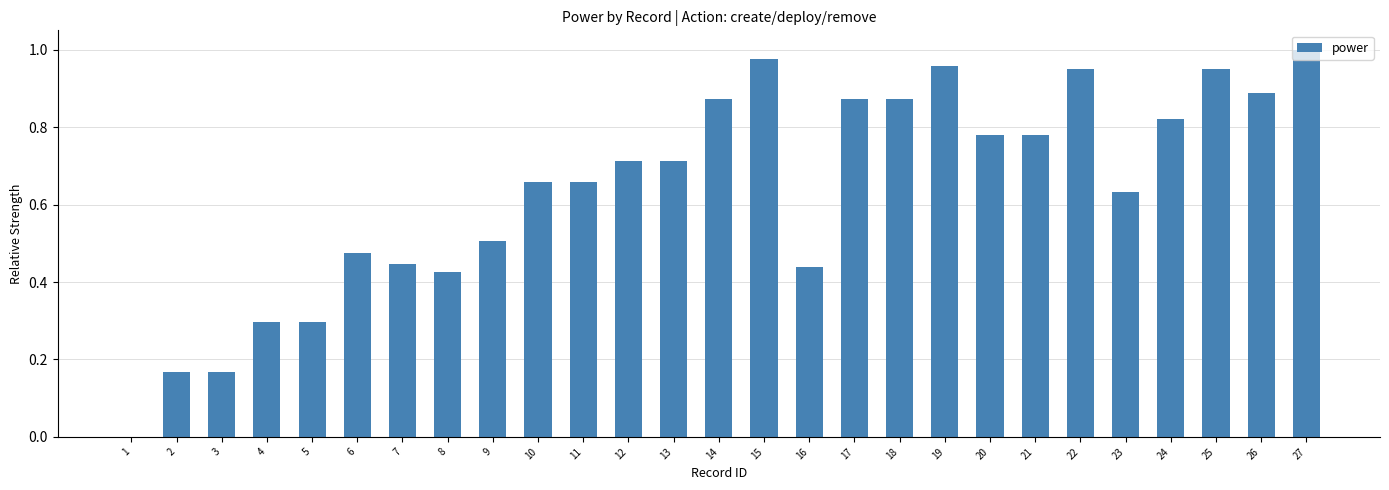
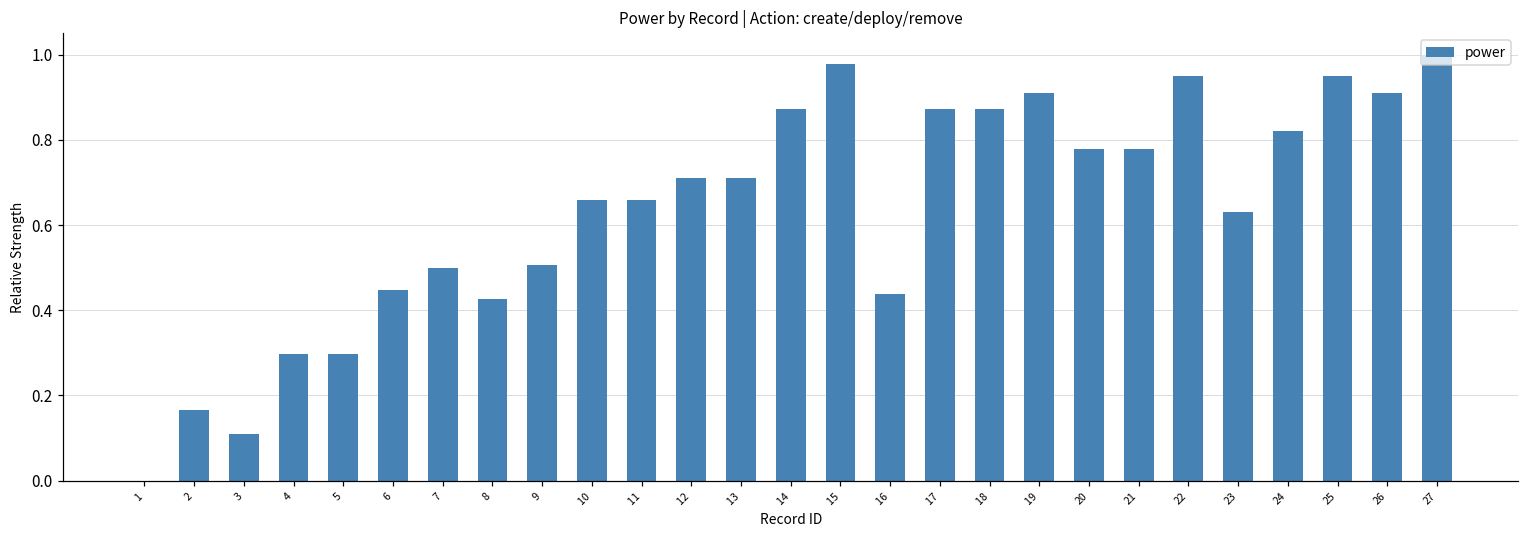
3: 0.17 -> 0.11
6: 0.47 -> 0.45
7: 0.45 -> 0.50
19: 0.96 -> 0.91
26: 0.89 -> 0.91
